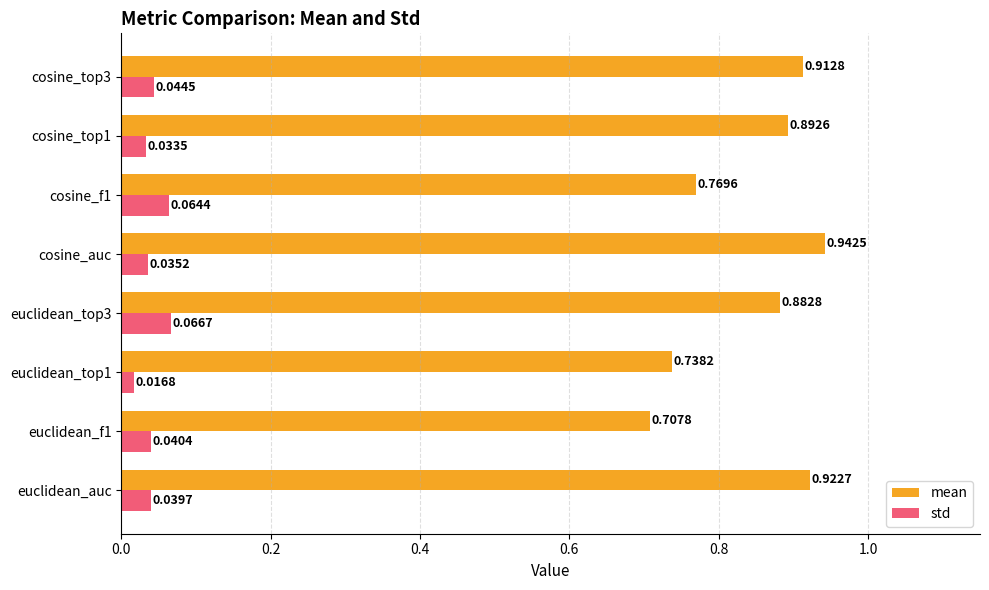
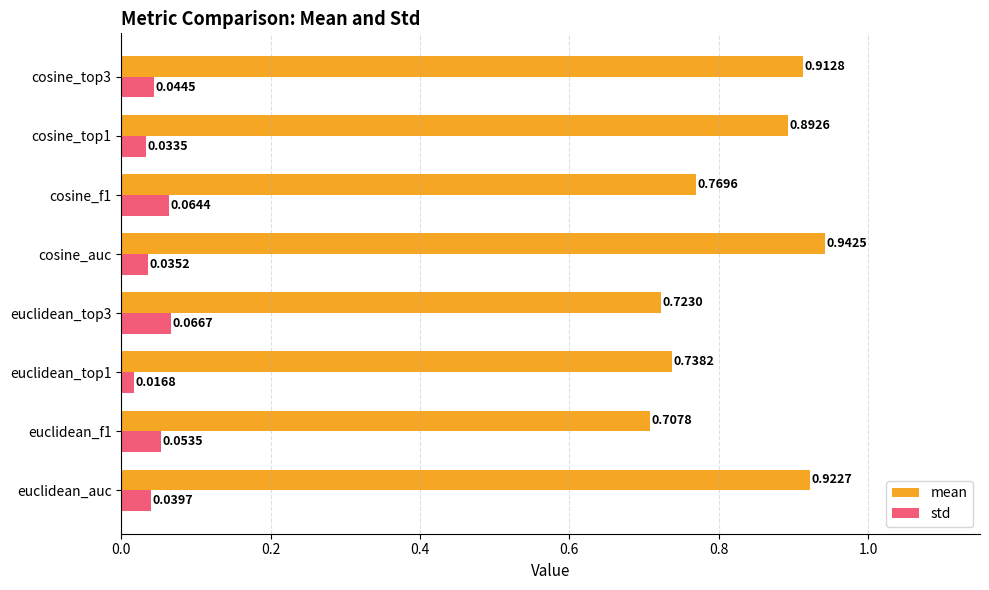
mean, euclidean_top3: 0.8828 -> 0.7230
std, euclidean_f1: 0.0404 -> 0.0535
